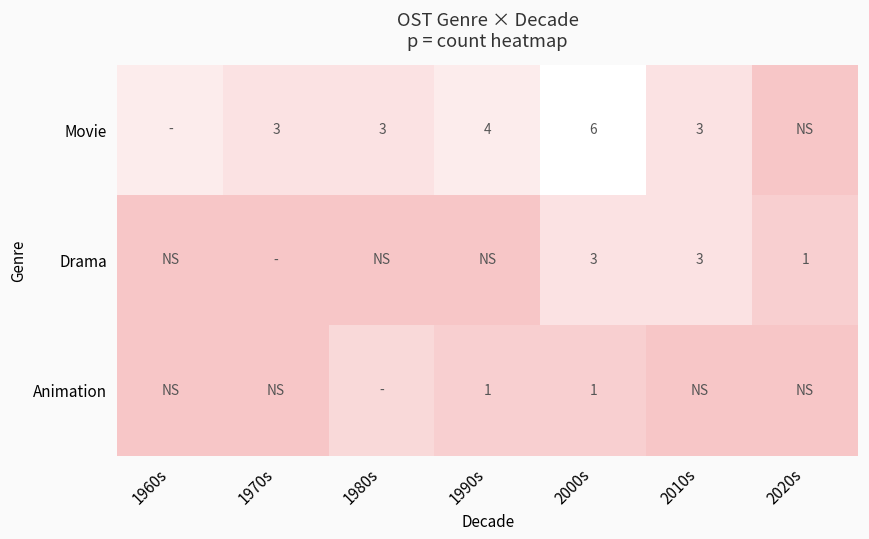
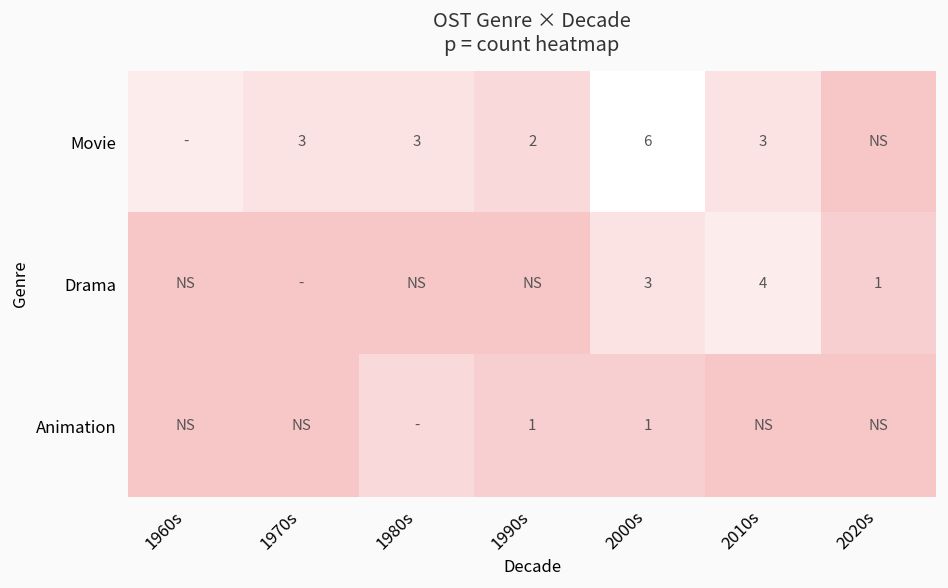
Movie, 1990s: 4 -> 2
Drama, 2010s: 3 -> 4
